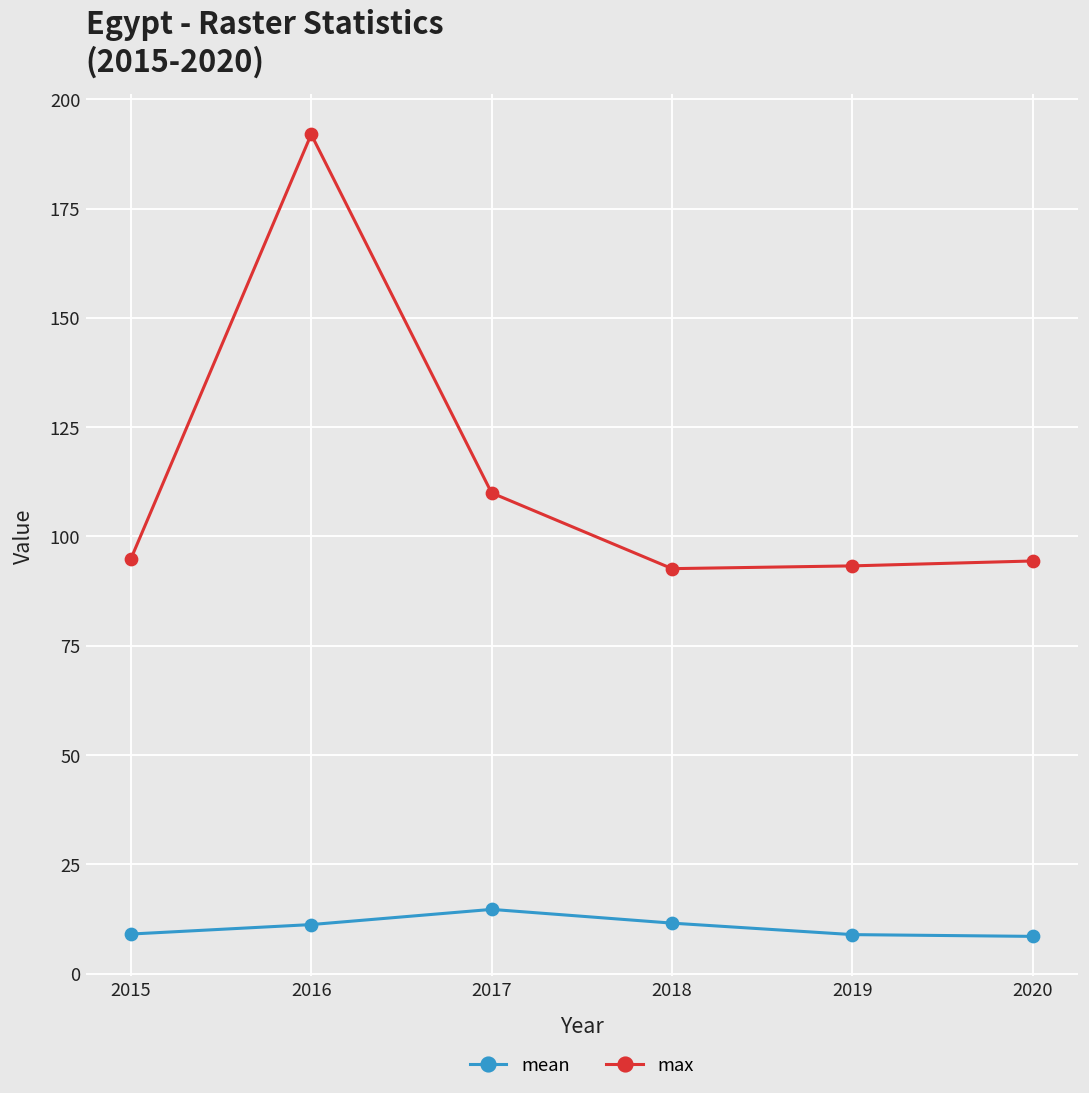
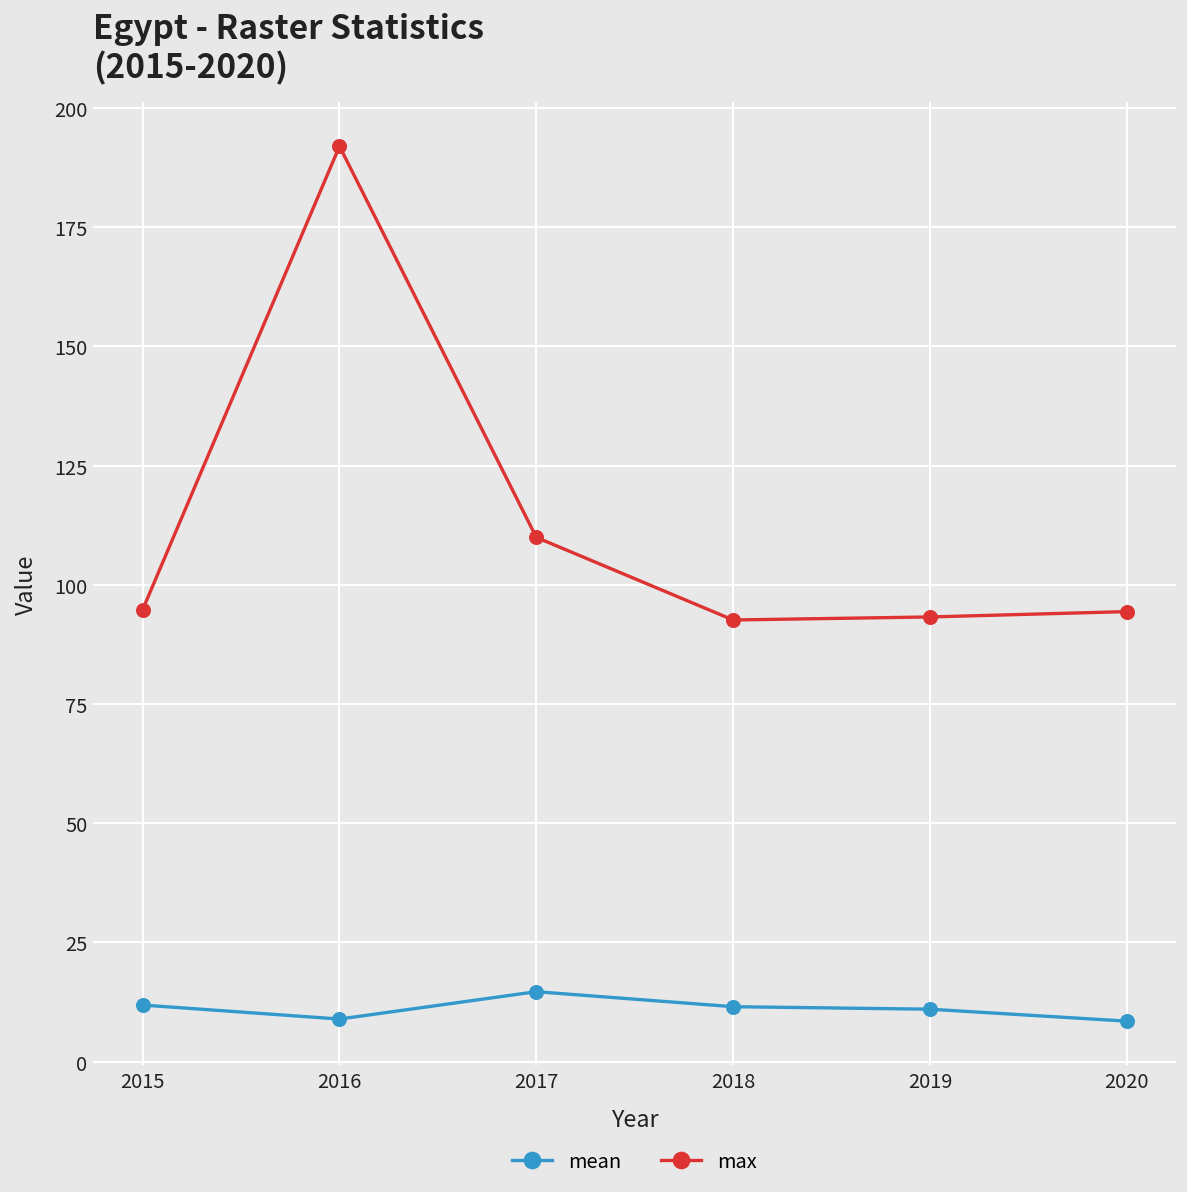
mean, 2015: 9 -> 12
mean, 2016: 11 -> 9
mean, 2019: 9 -> 11
